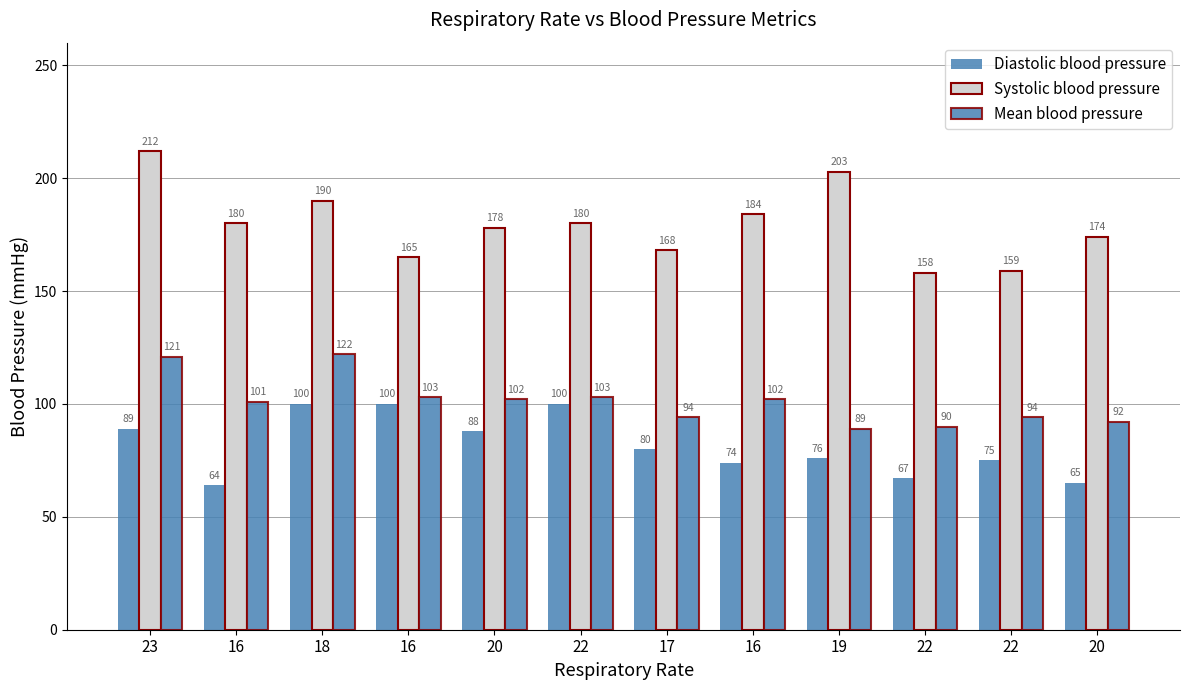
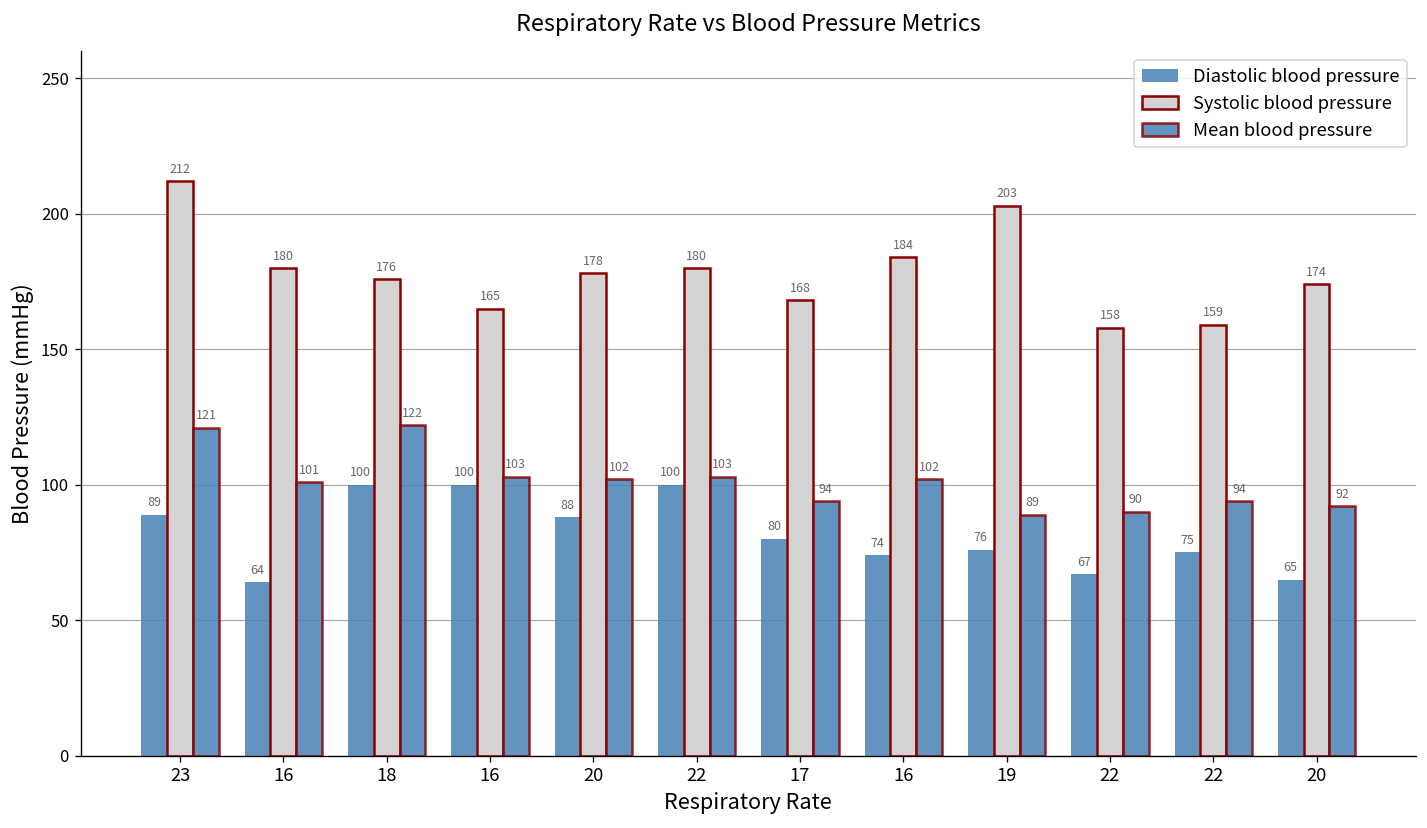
Systolic blood pressure, 18: 190 -> 176
